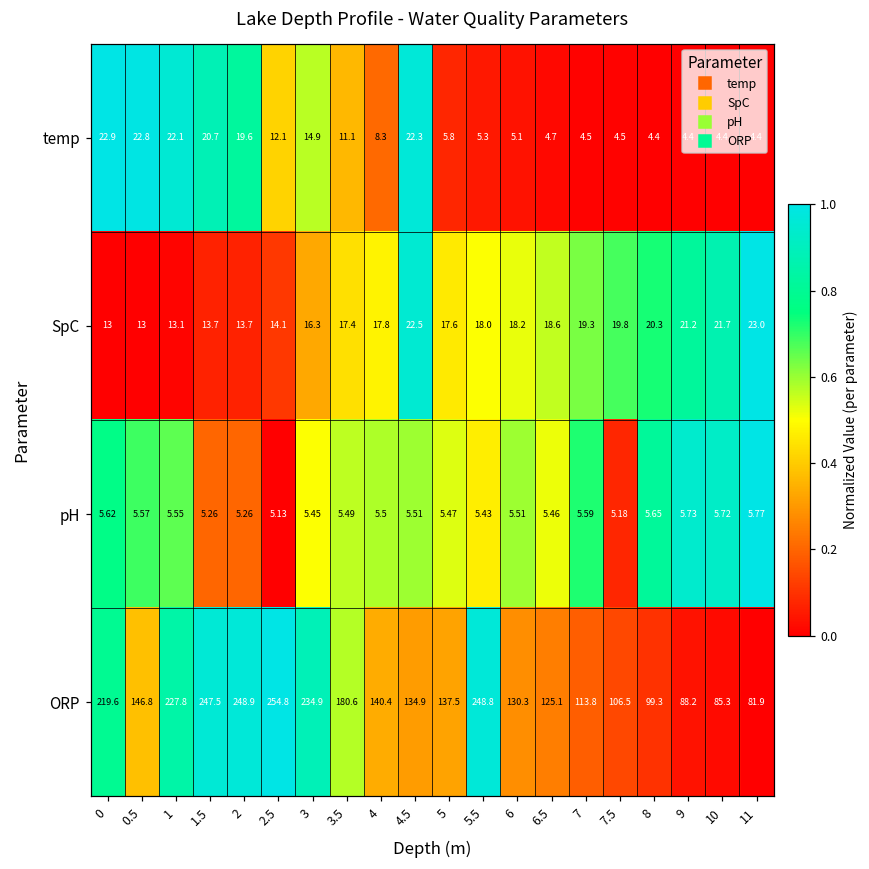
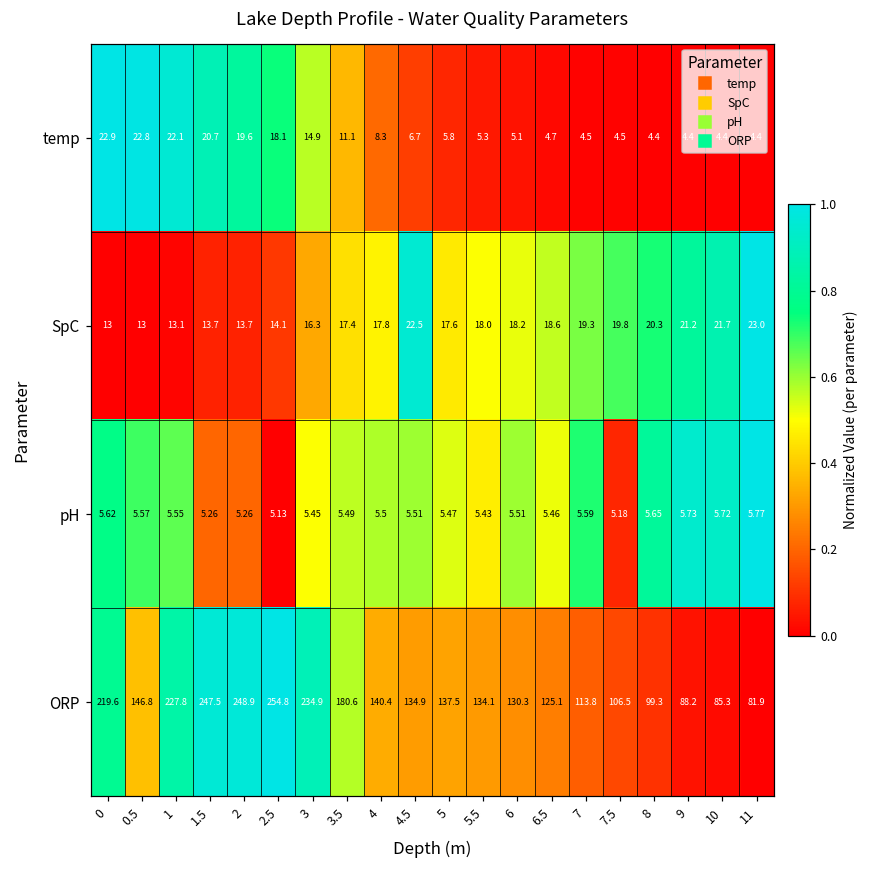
temp, 2.5: 12.1 -> 18.1
temp, 4.5: 22.3 -> 6.7
ORP, 5.5: 248.8 -> 134.1
